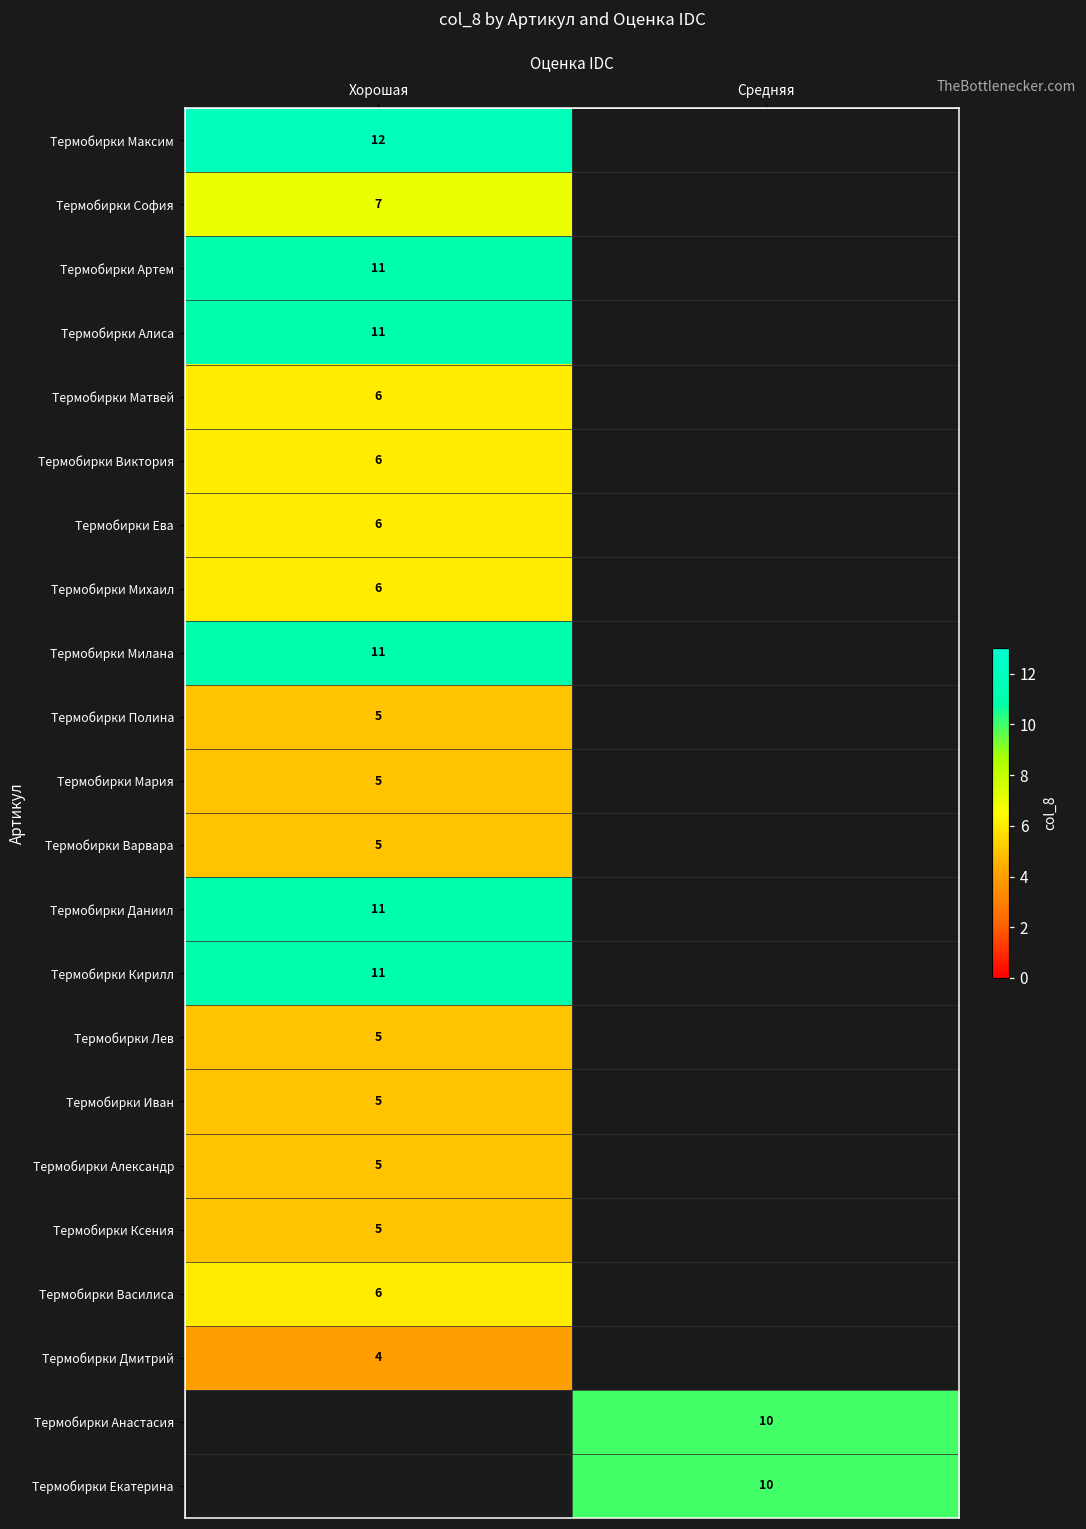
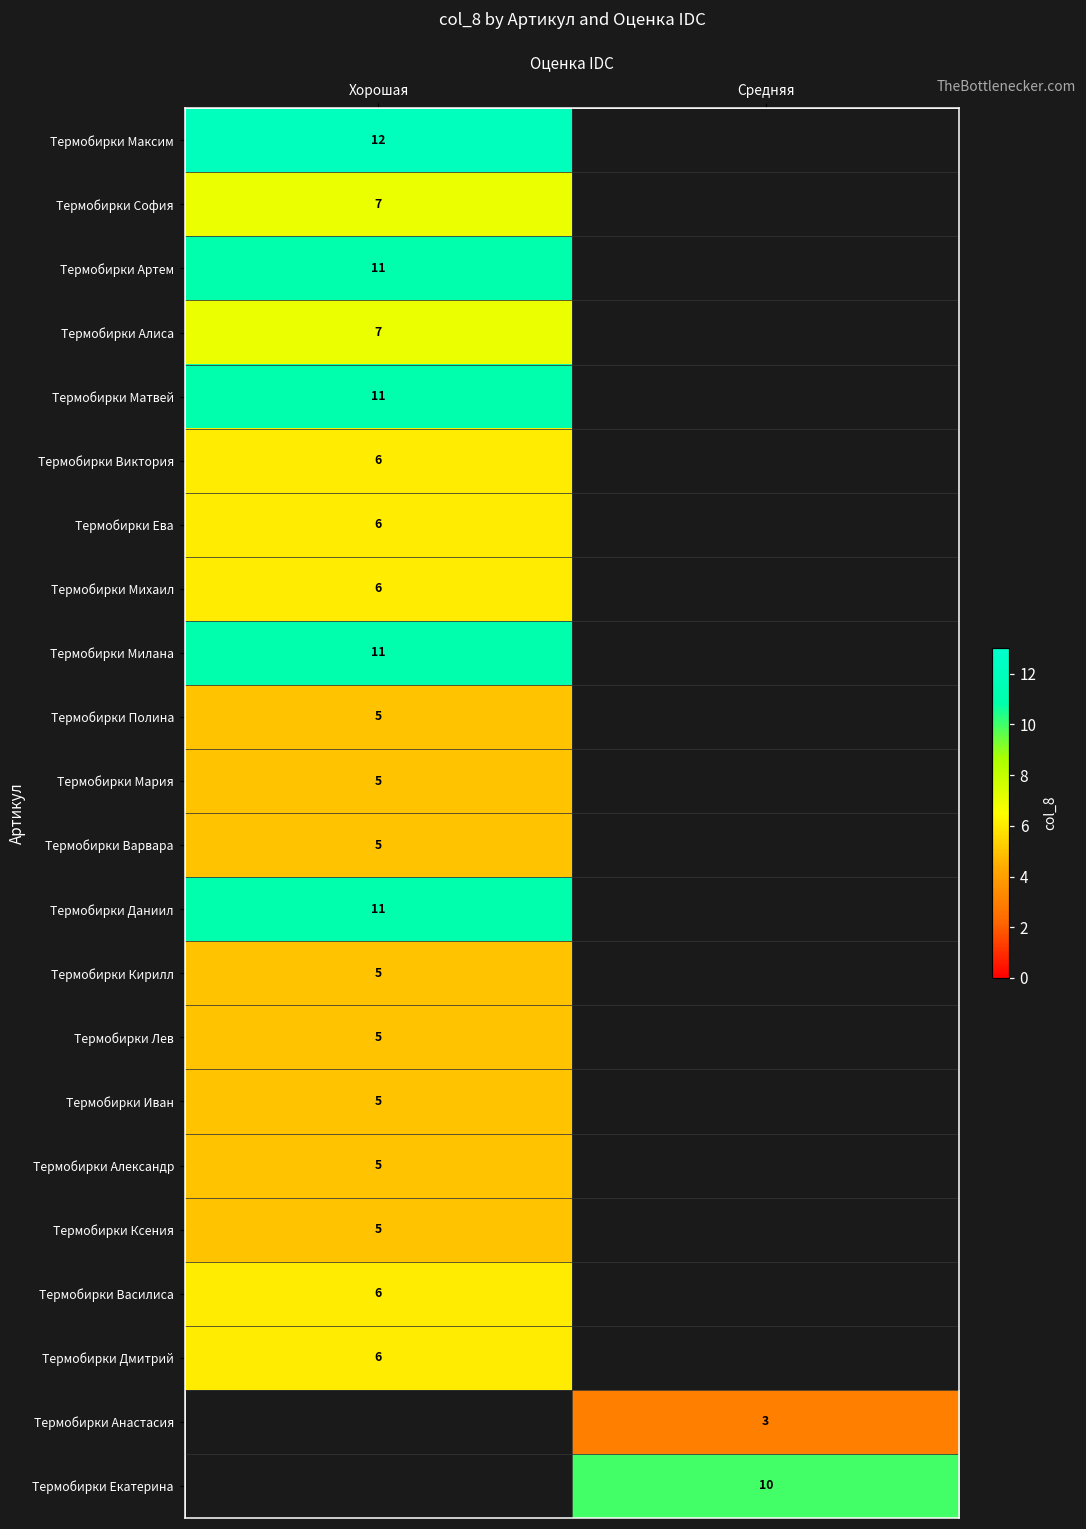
Термобирки Алиса, Хорошая: 11 -> 7
Термобирки Матвей, Хорошая: 6 -> 11
Термобирки Кирилл, Хорошая: 11 -> 5
Термобирки Дмитрий, Хорошая: 4 -> 6
Термобирки Анастасия, Средняя: 10 -> 3
